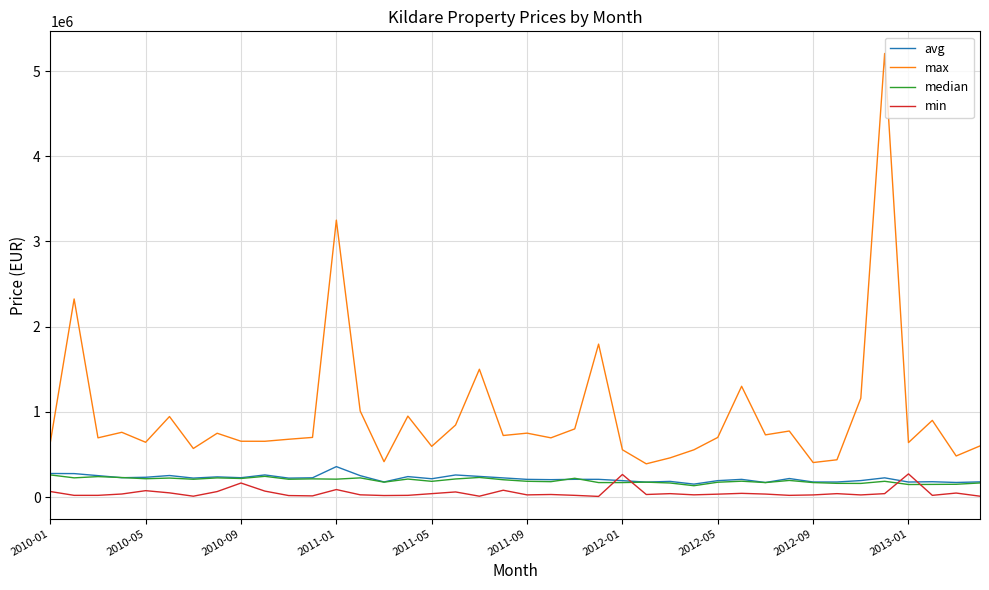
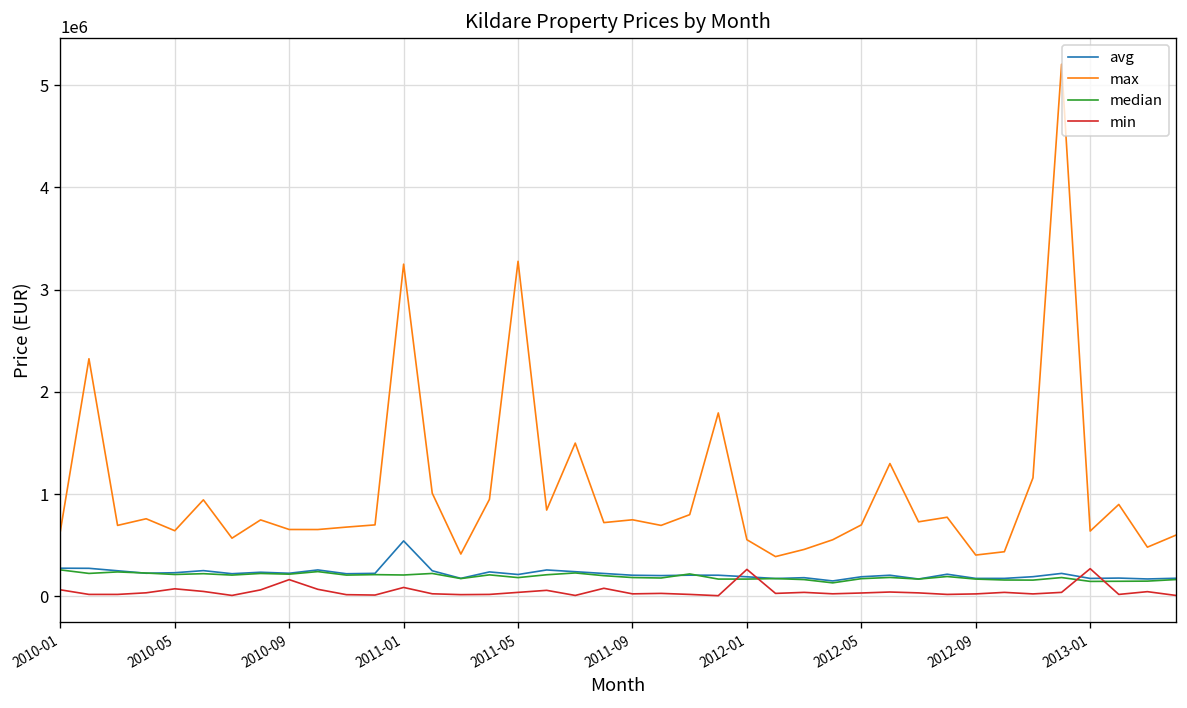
avg, 2011-01: 400000 -> 500000
max, 2011-05: 600000 -> 3300000
